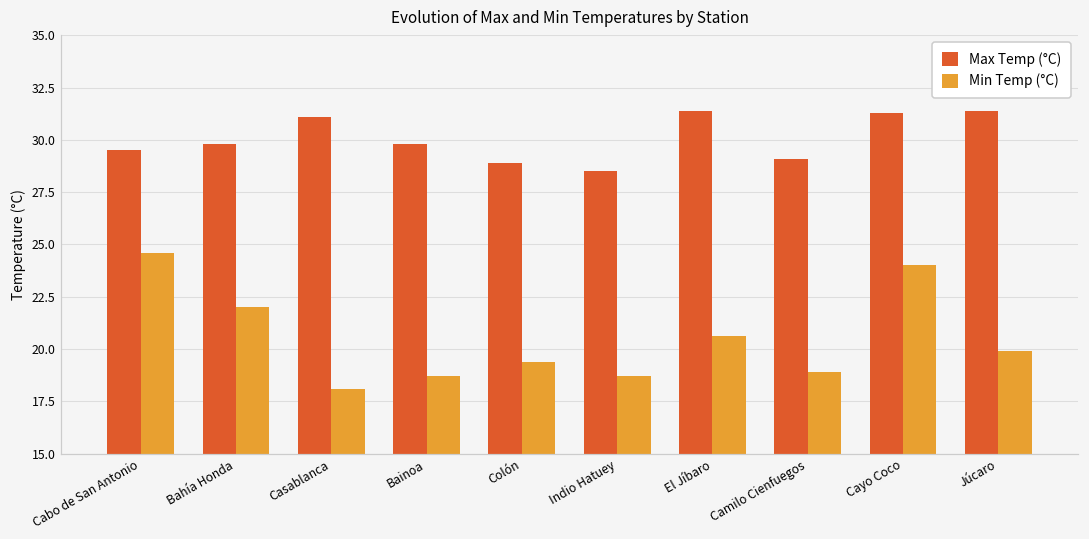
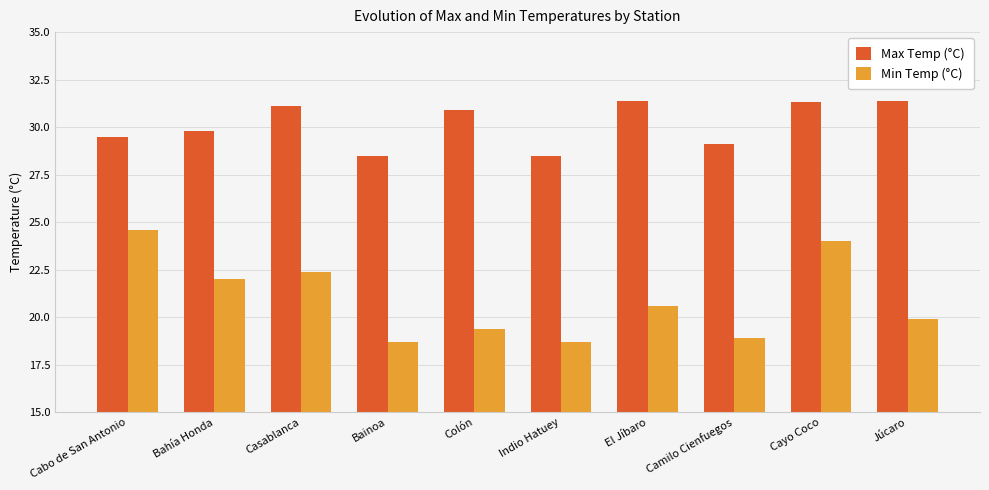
Min Temp (°C), Casablanca: 18.1 -> 22.4
Max Temp (°C), Bainoa: 29.8 -> 28.5
Max Temp (°C), Colón: 28.9 -> 30.9
